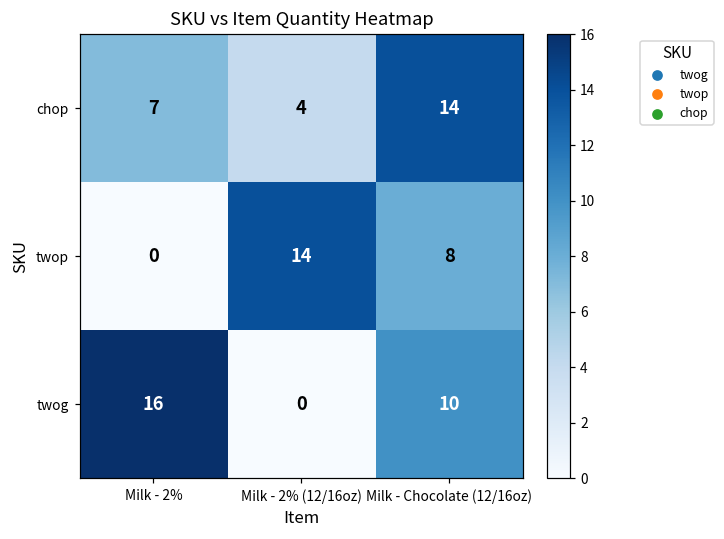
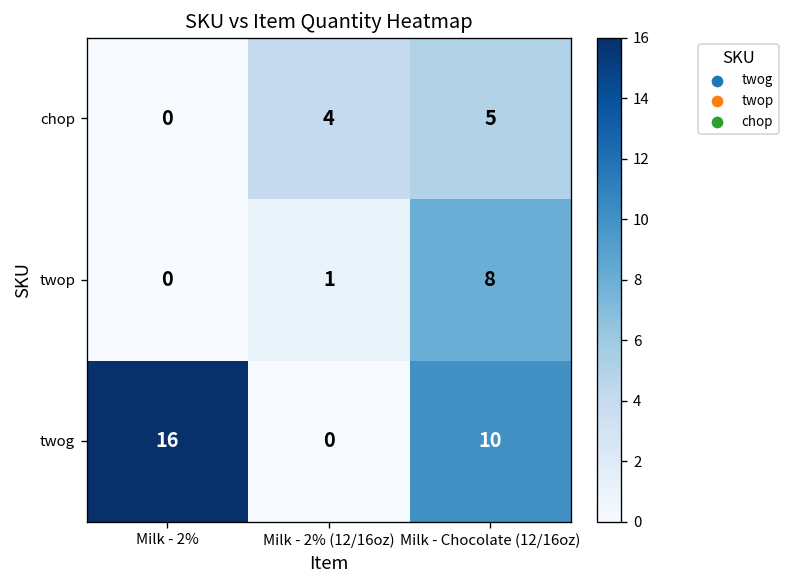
chop, Milk - 2%: 7 -> 0
chop, Milk - Chocolate (12/16oz): 14 -> 5
twop, Milk - 2% (12/16oz): 14 -> 1
